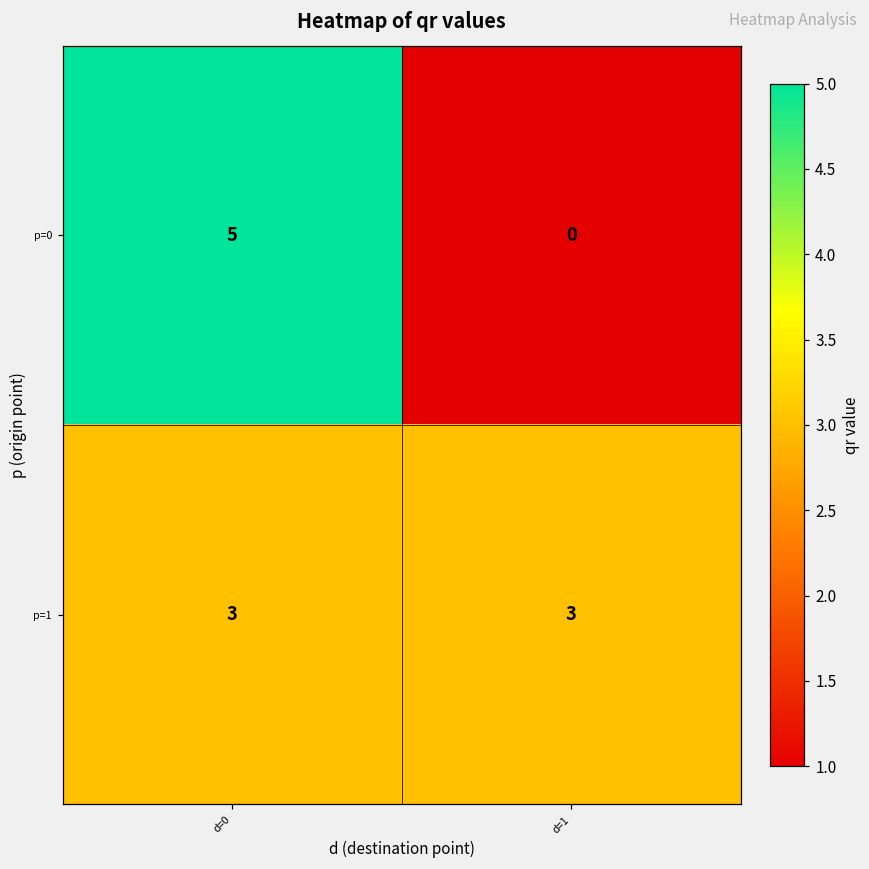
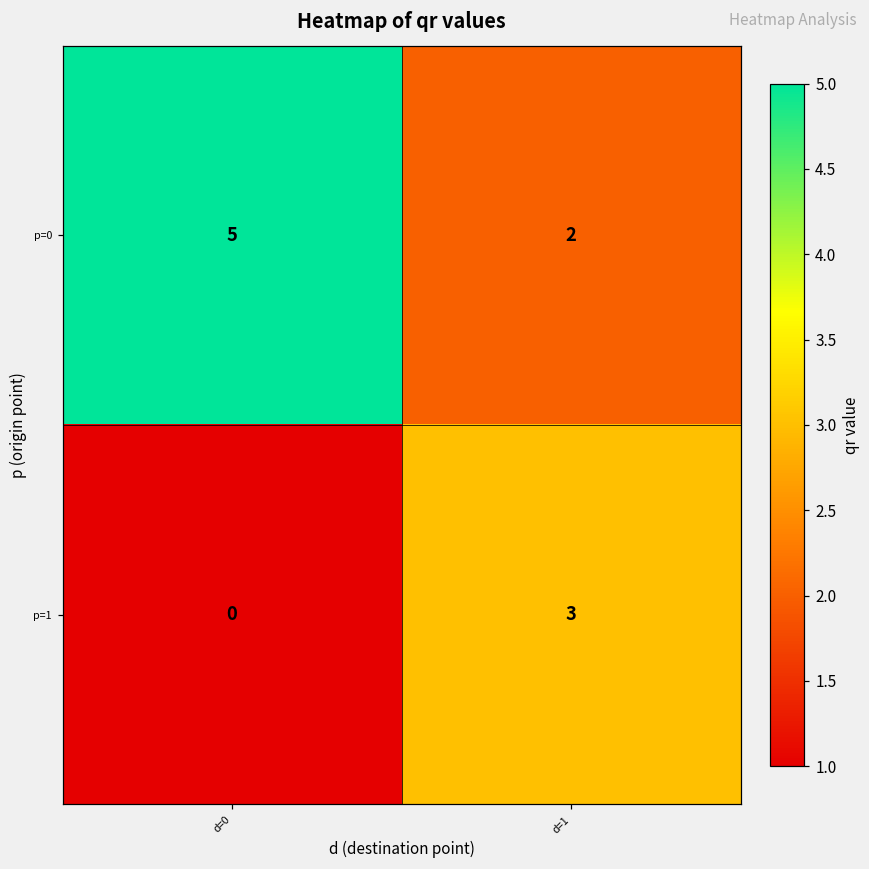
p=0, d=1: 0 -> 2
p=1, d=0: 3 -> 0
